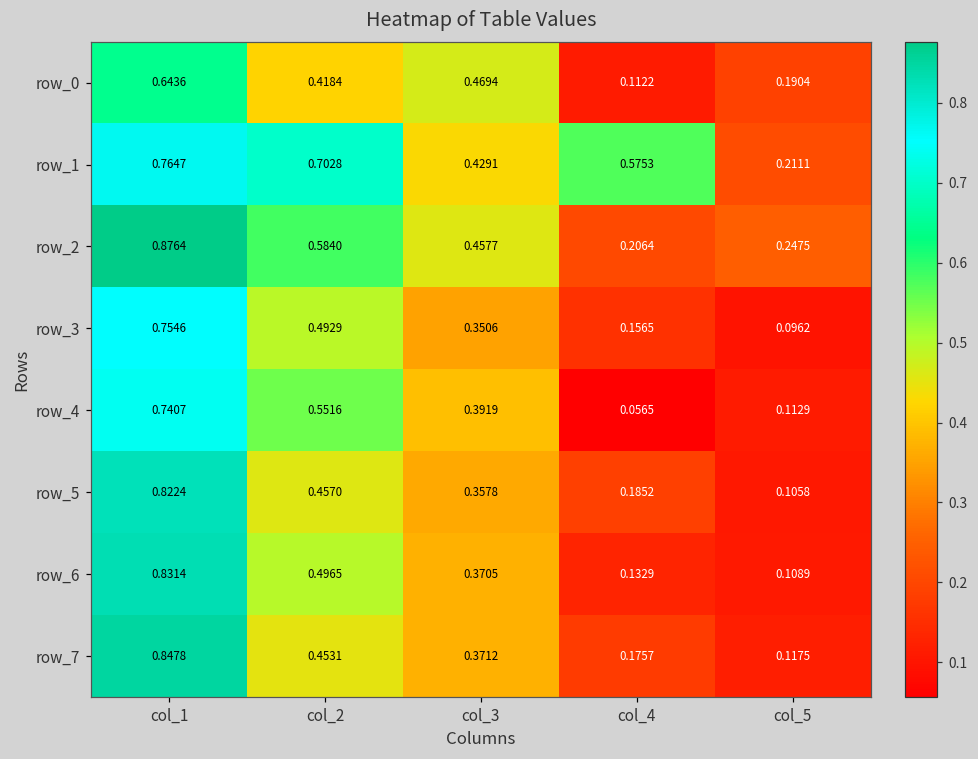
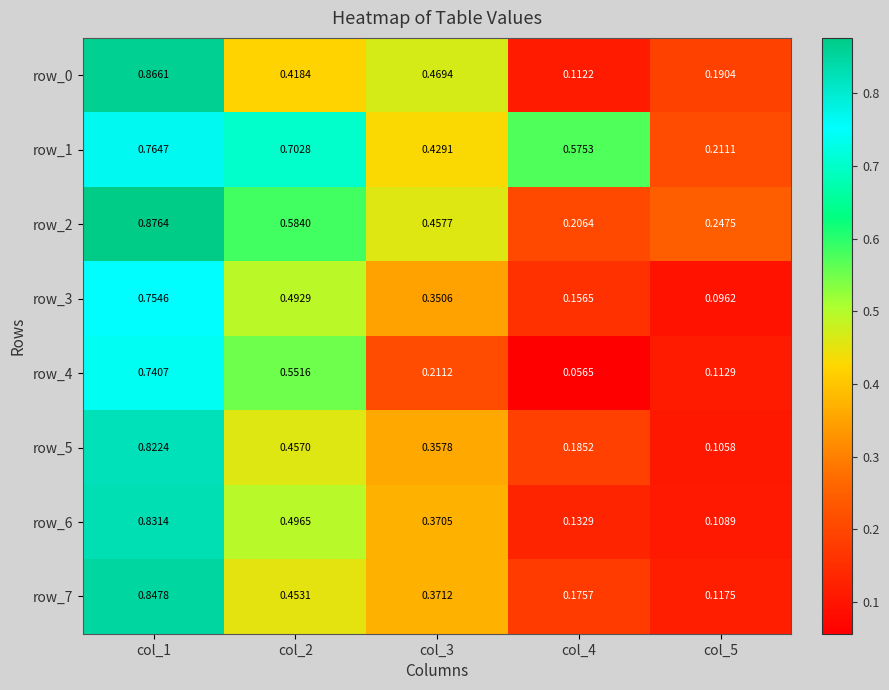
row_0, col_1: 0.6436 -> 0.8661
row_4, col_3: 0.3919 -> 0.2112
